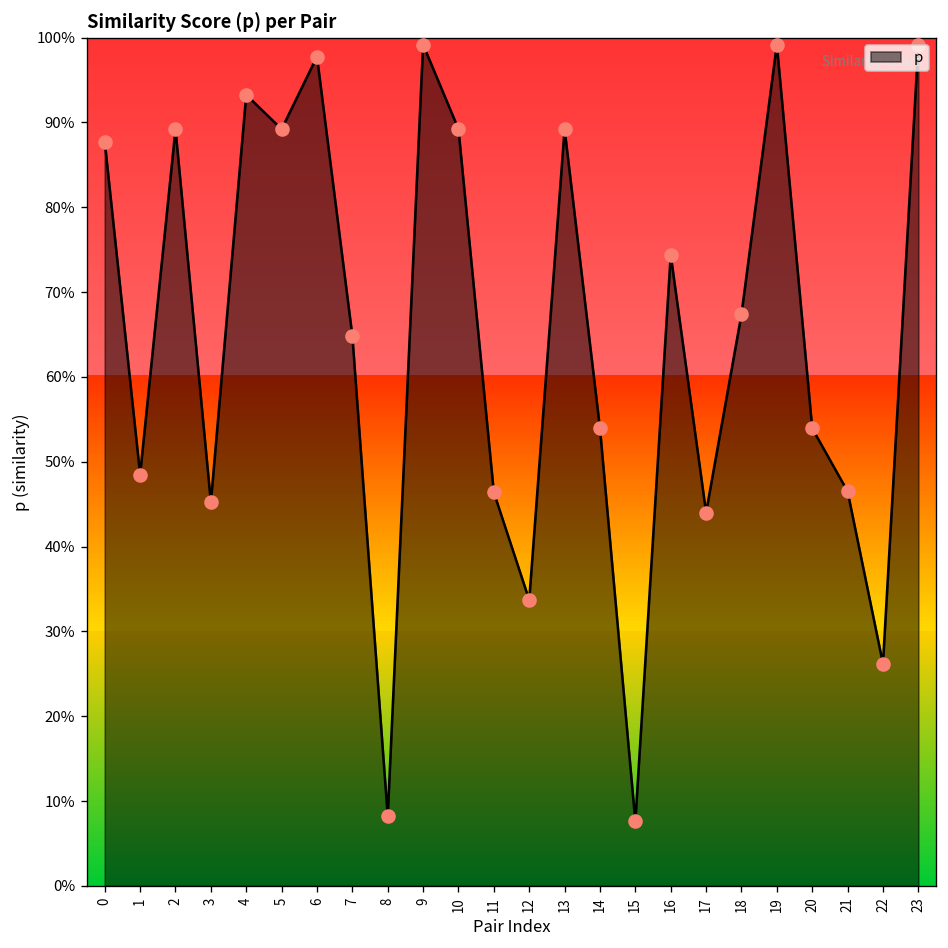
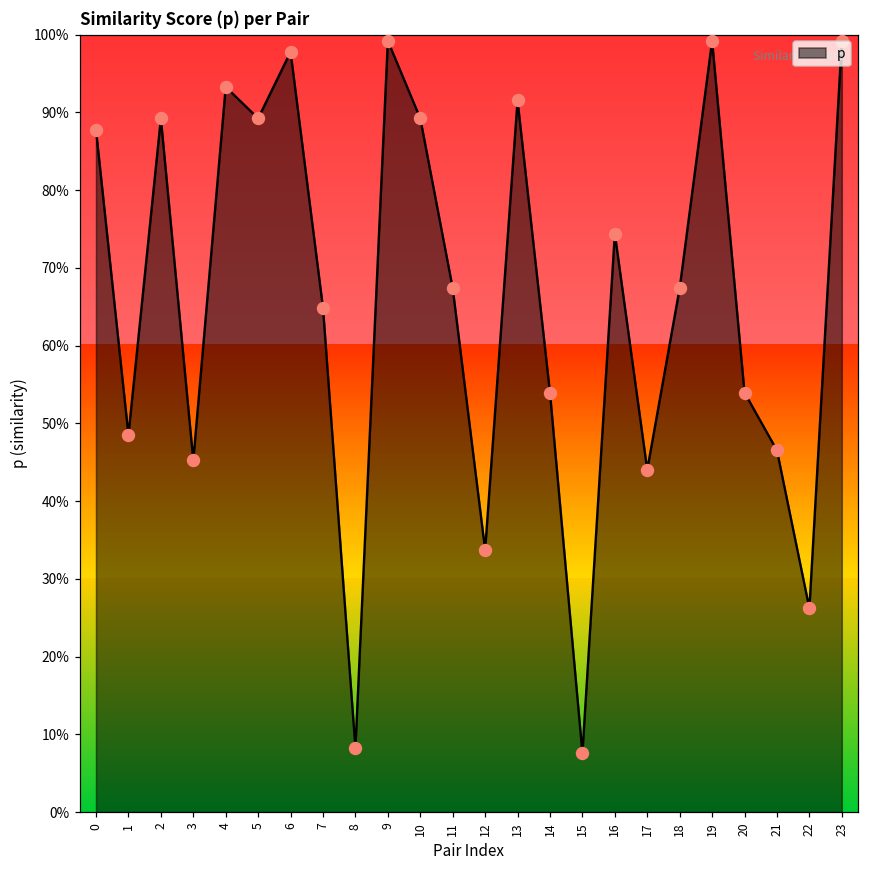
11: 46% -> 67%
13: 89% -> 92%
